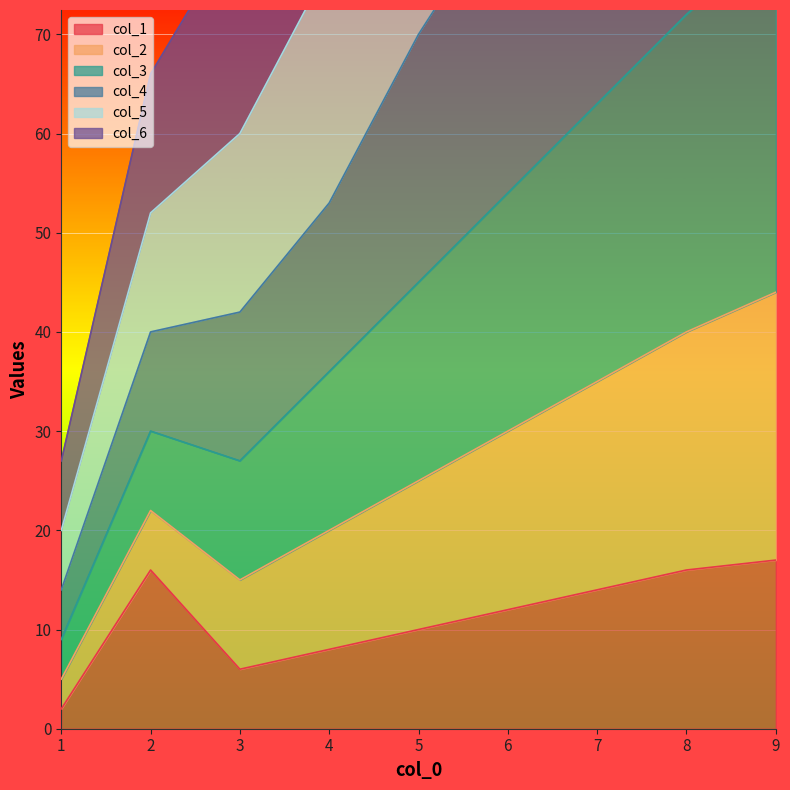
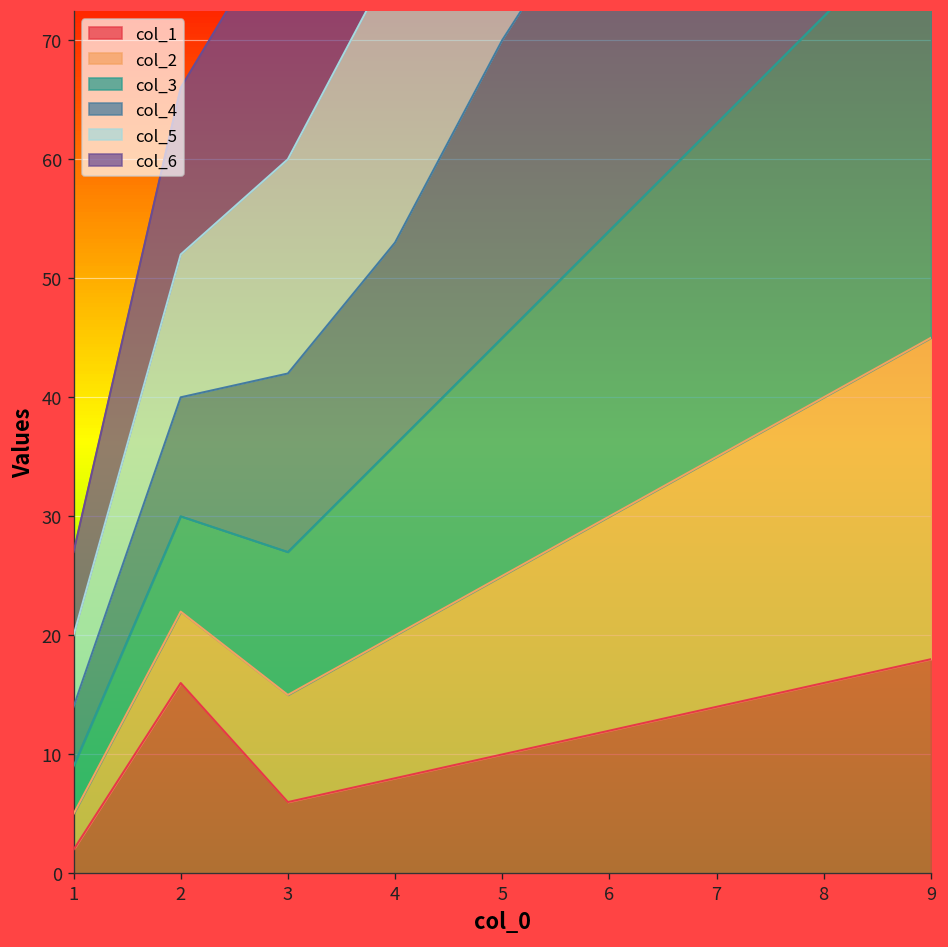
col_1, 9: 17 -> 18
